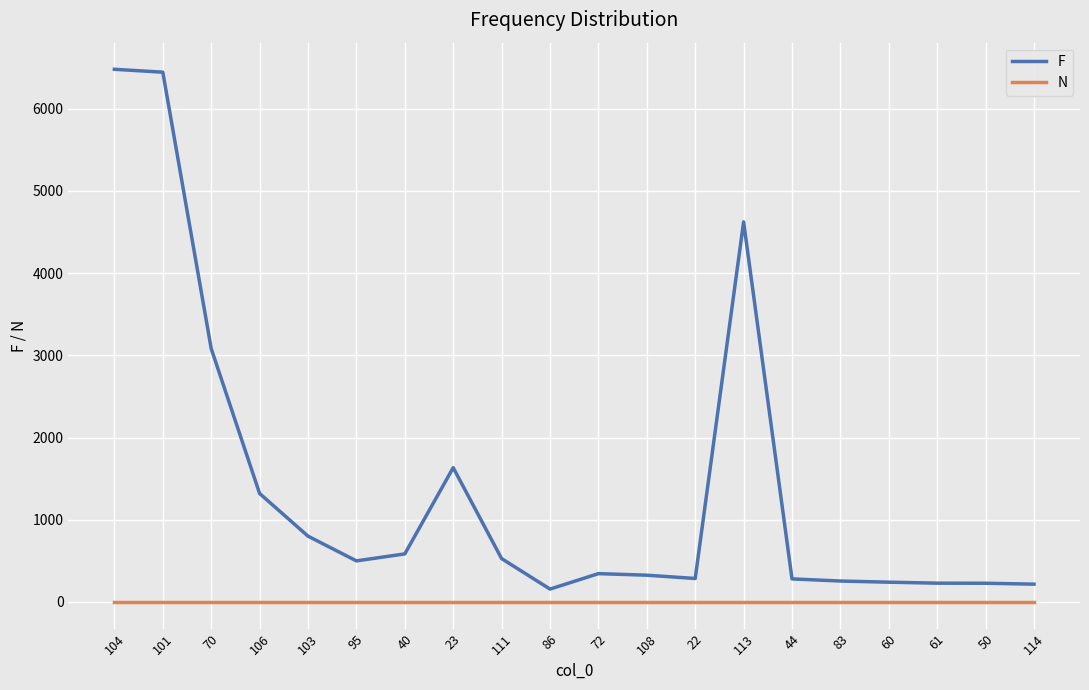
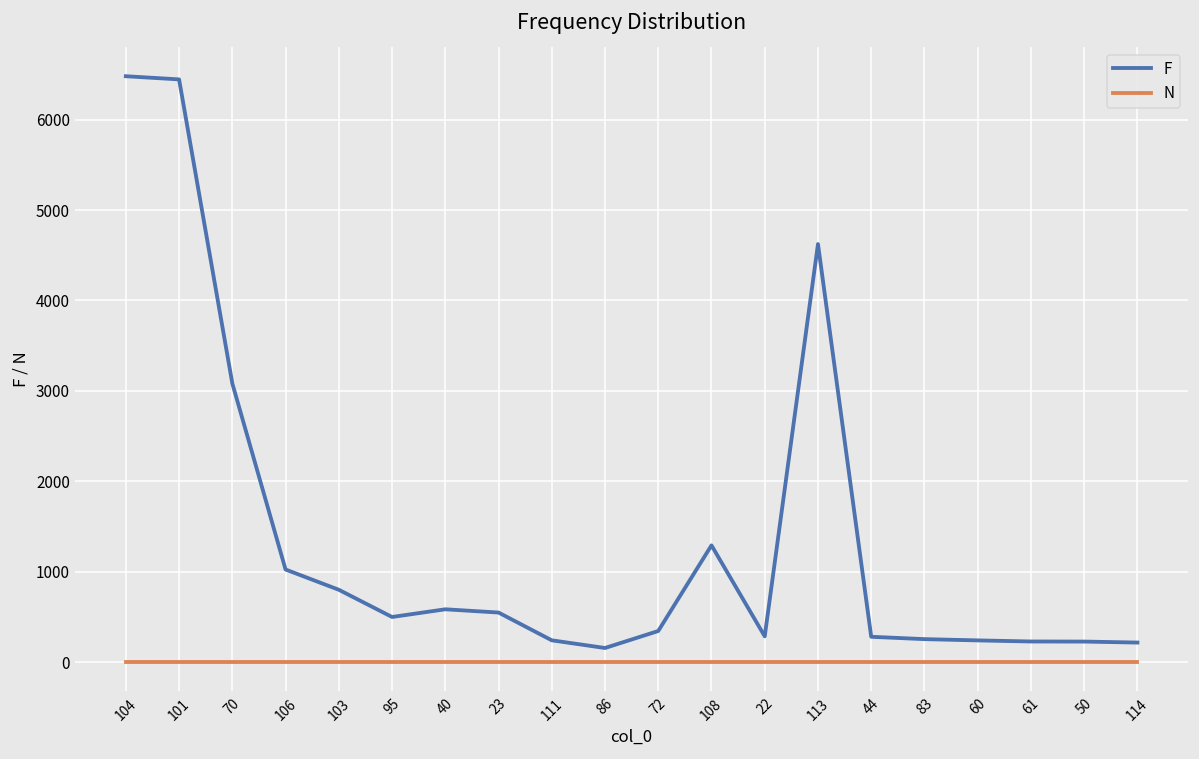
F, 106: 1300 -> 1000
F, 23: 1600 -> 500
F, 111: 500 -> 200
F, 108: 300 -> 1300
